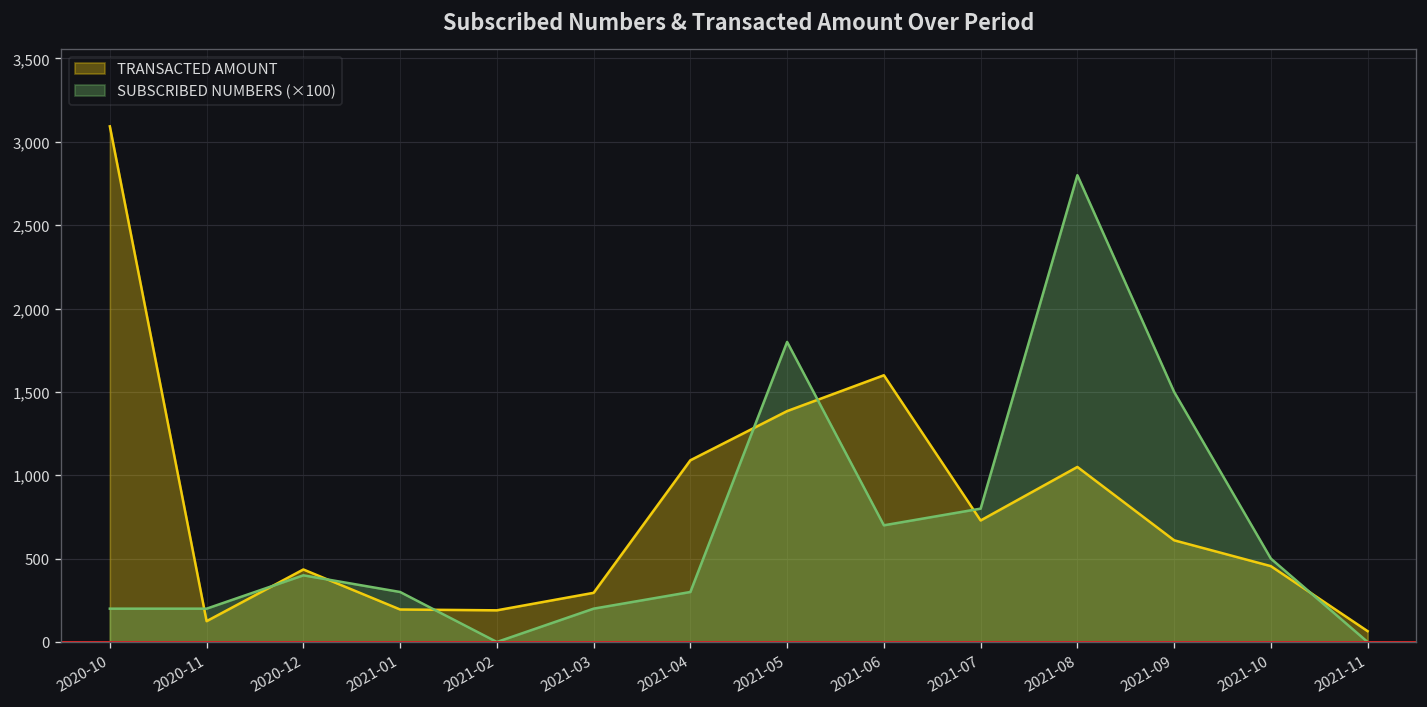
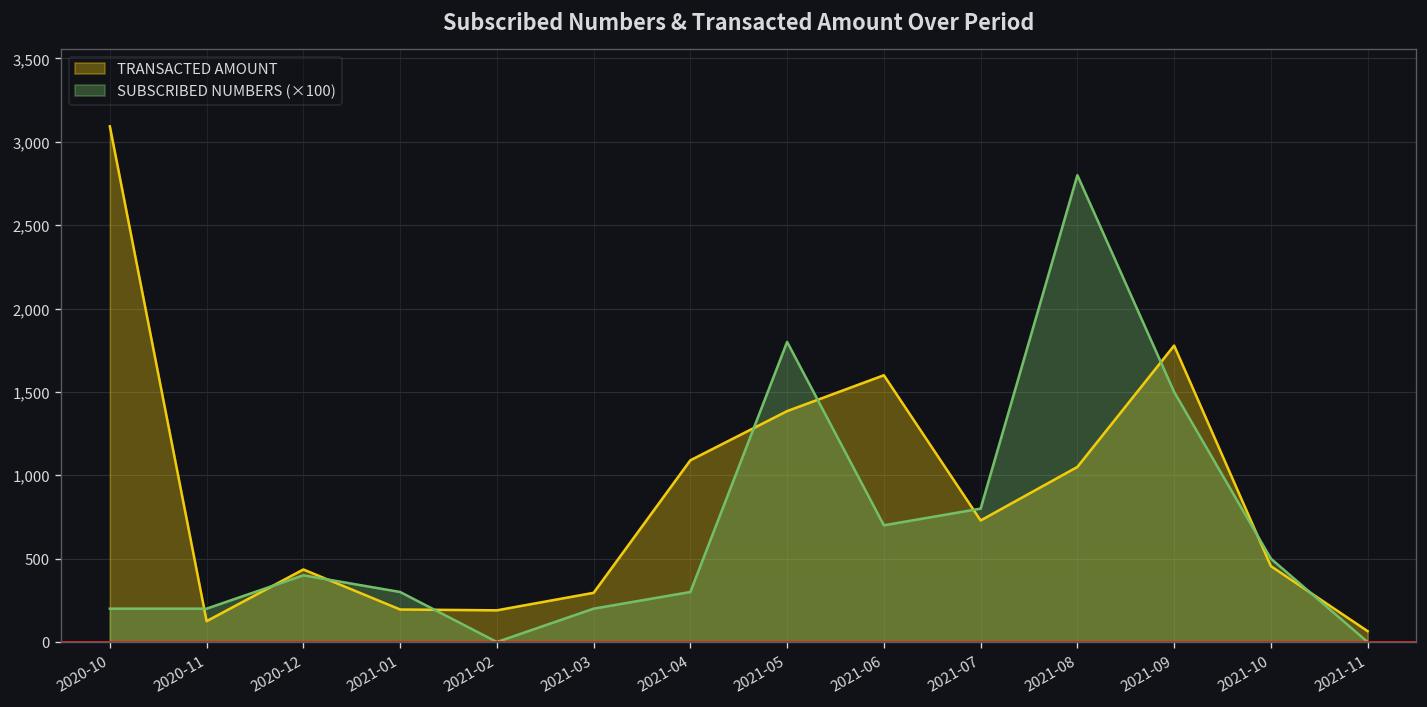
TRANSACTED AMOUNT, 2021-09: 610 -> 1,780
